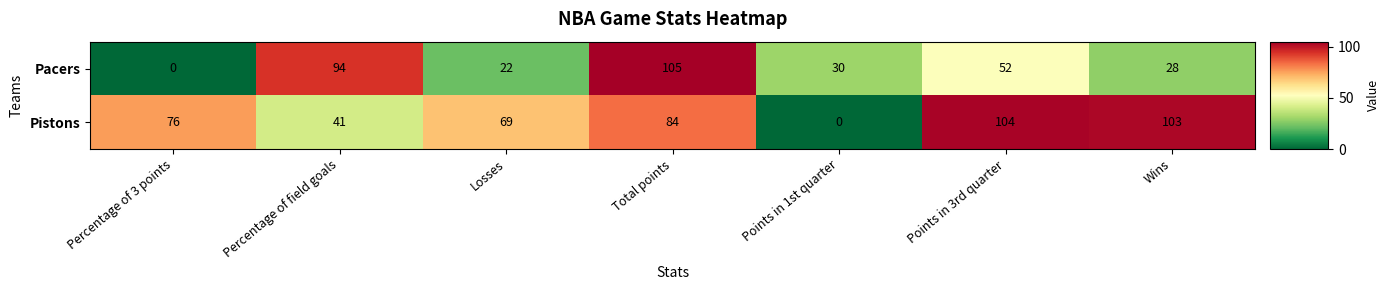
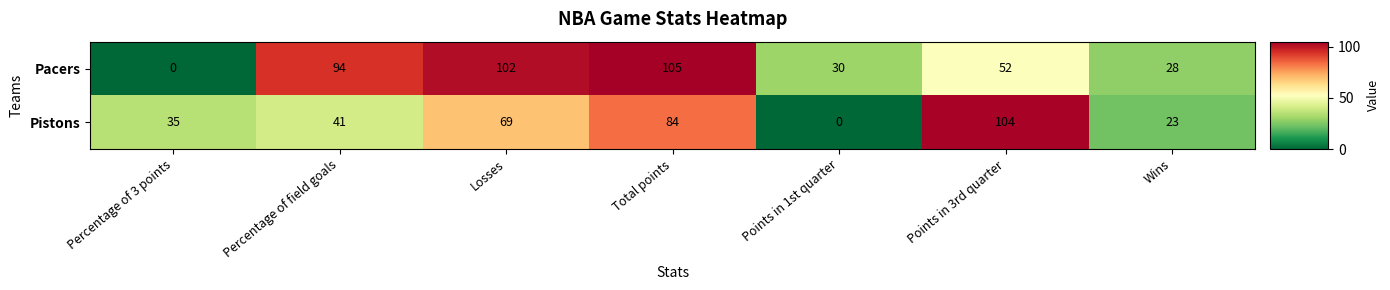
Pacers, Losses: 22 -> 102
Pistons, Percentage of 3 points: 76 -> 35
Pistons, Wins: 103 -> 23
